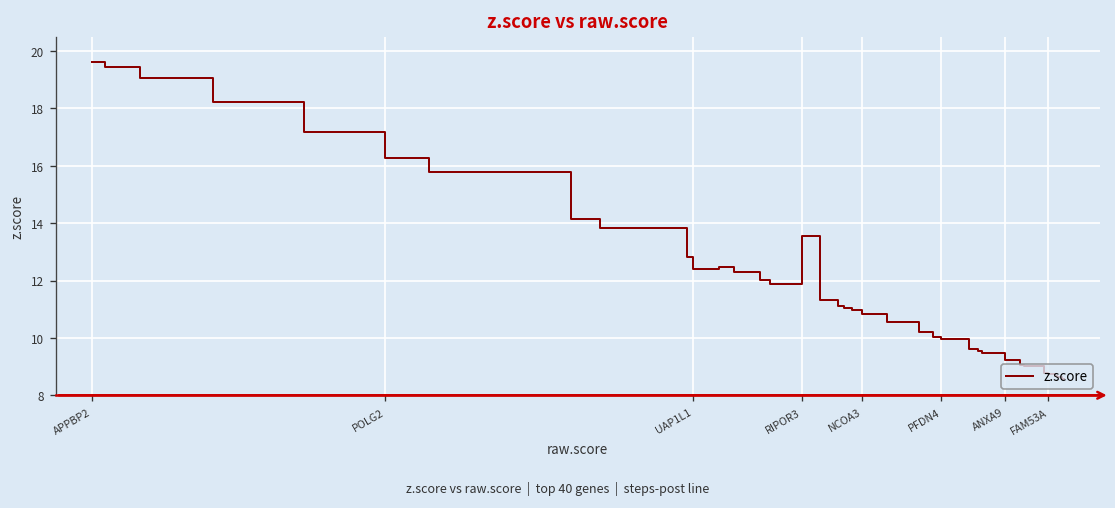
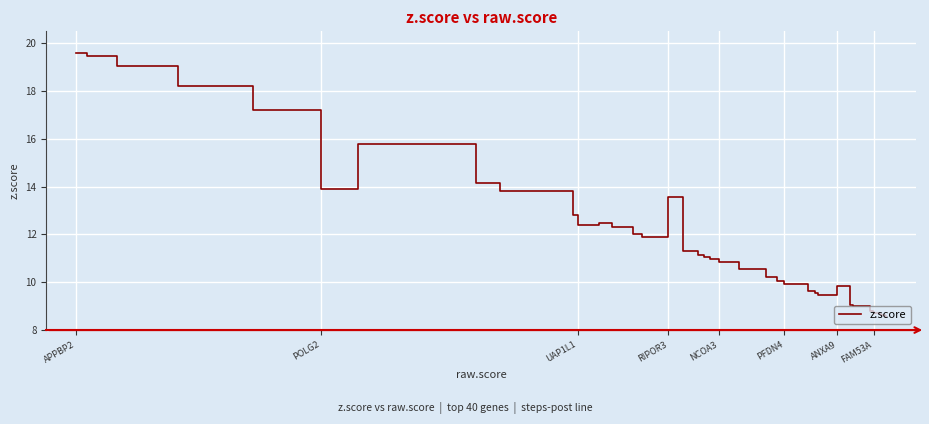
POLG2: 16.3 -> 13.9
ANXA9: 9.2 -> 9.8
